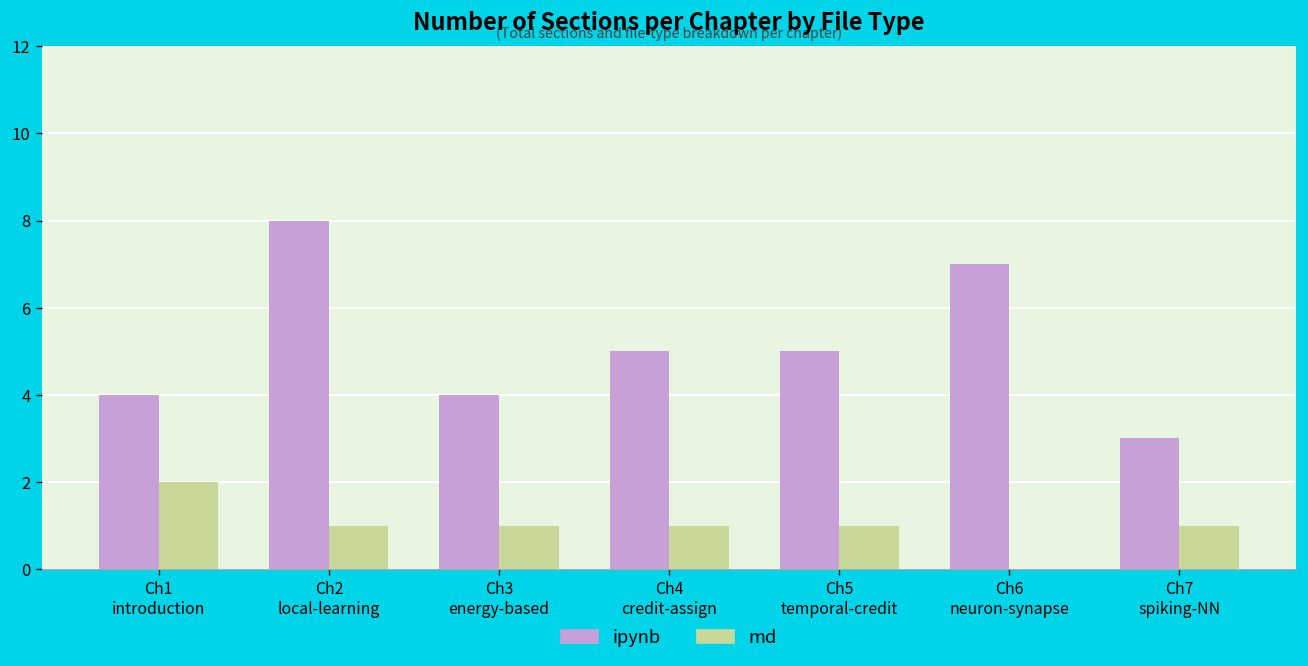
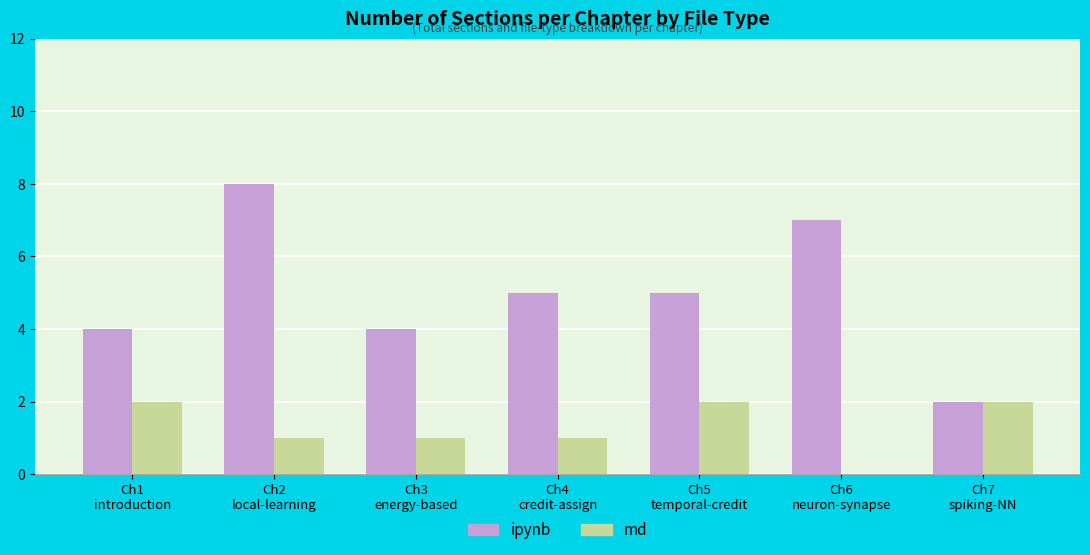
md, Ch5 temporal-credit: 1 -> 2
ipynb, Ch7 spiking-NN: 3 -> 2
md, Ch7 spiking-NN: 1 -> 2
